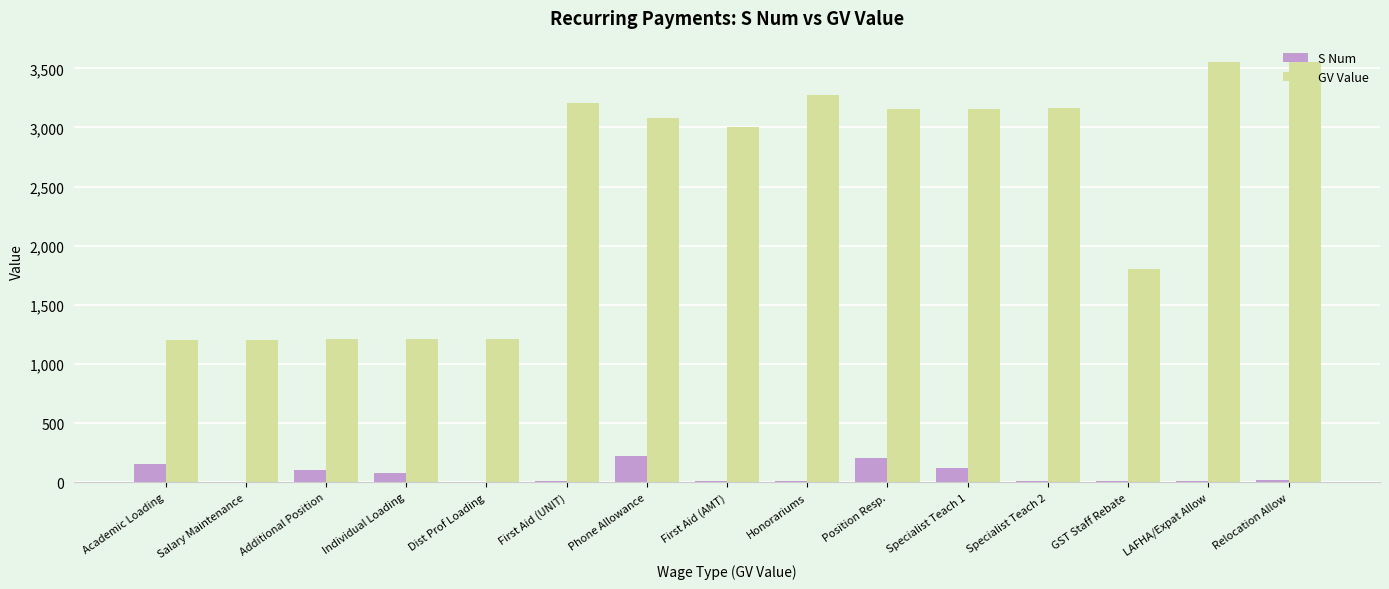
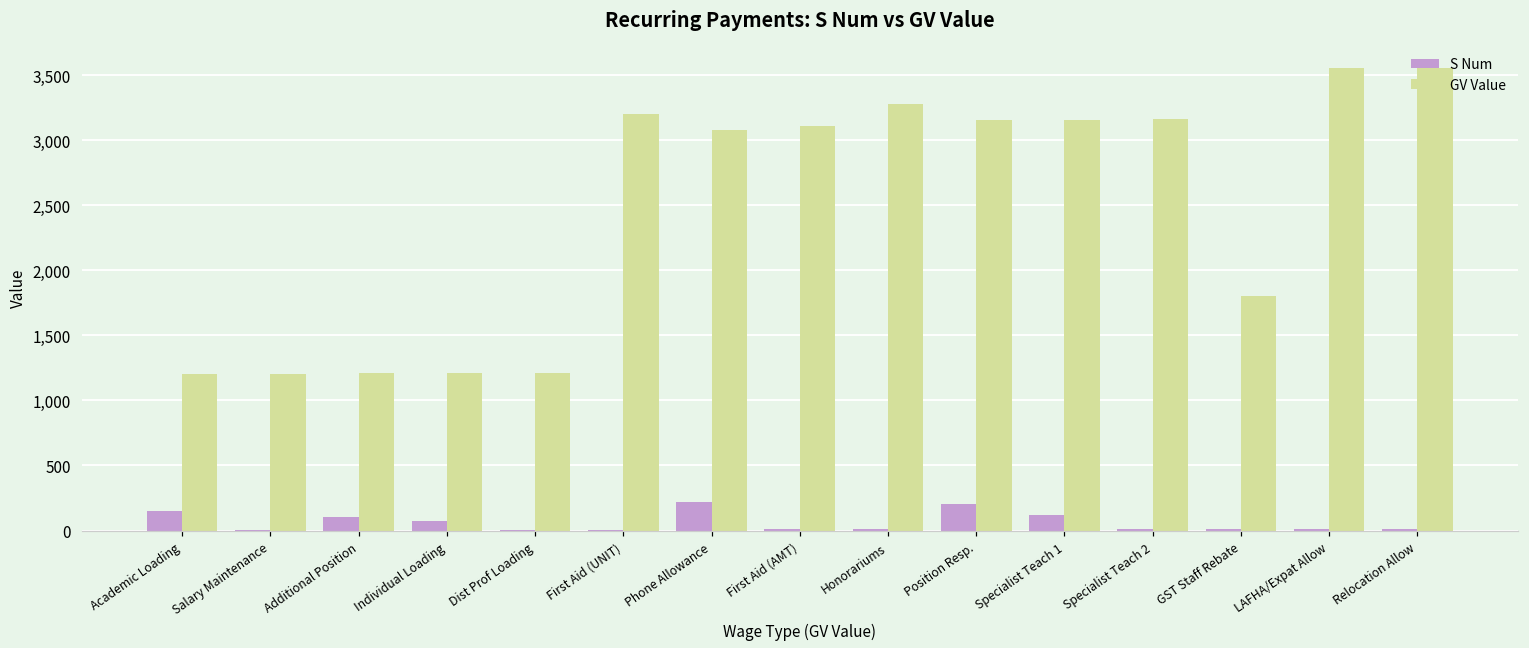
GV Value, First Aid (AMT): 3,000 -> 3,110
